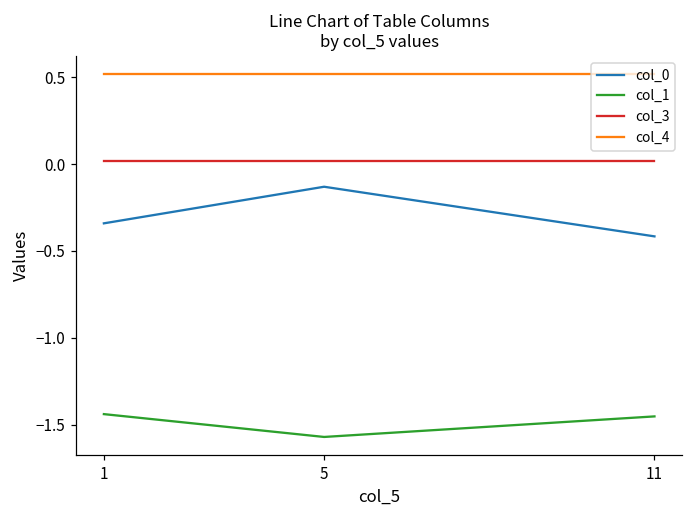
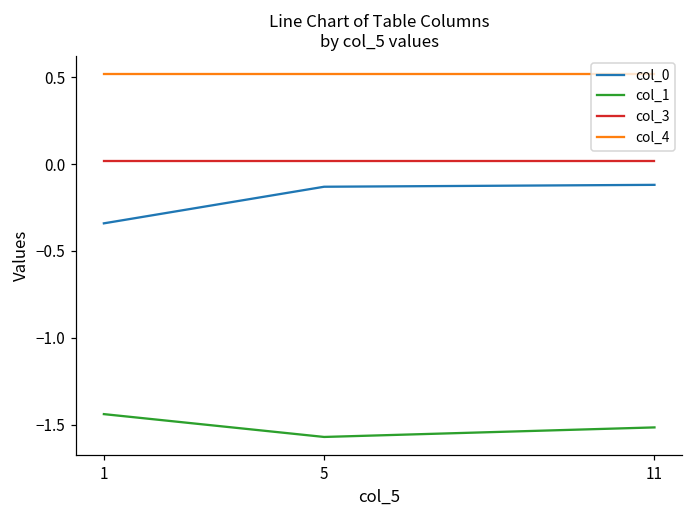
col_0, 11: -0.42 -> -0.12
col_1, 11: -1.45 -> -1.51
